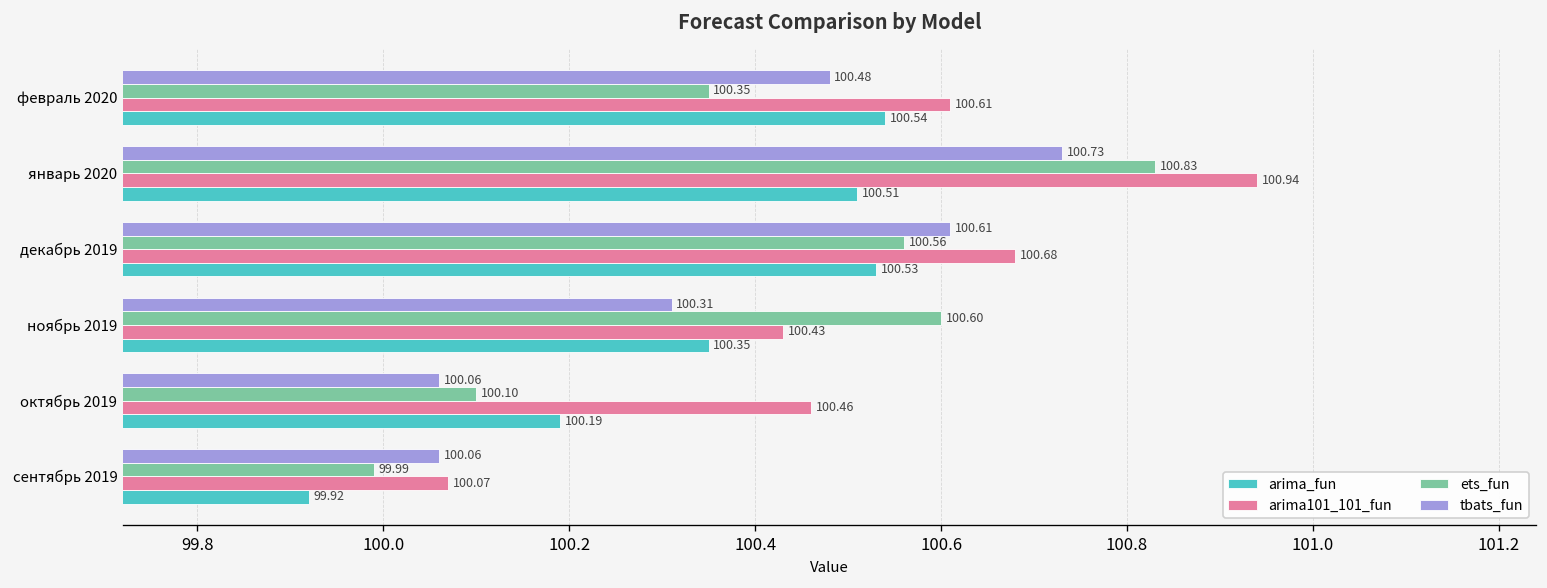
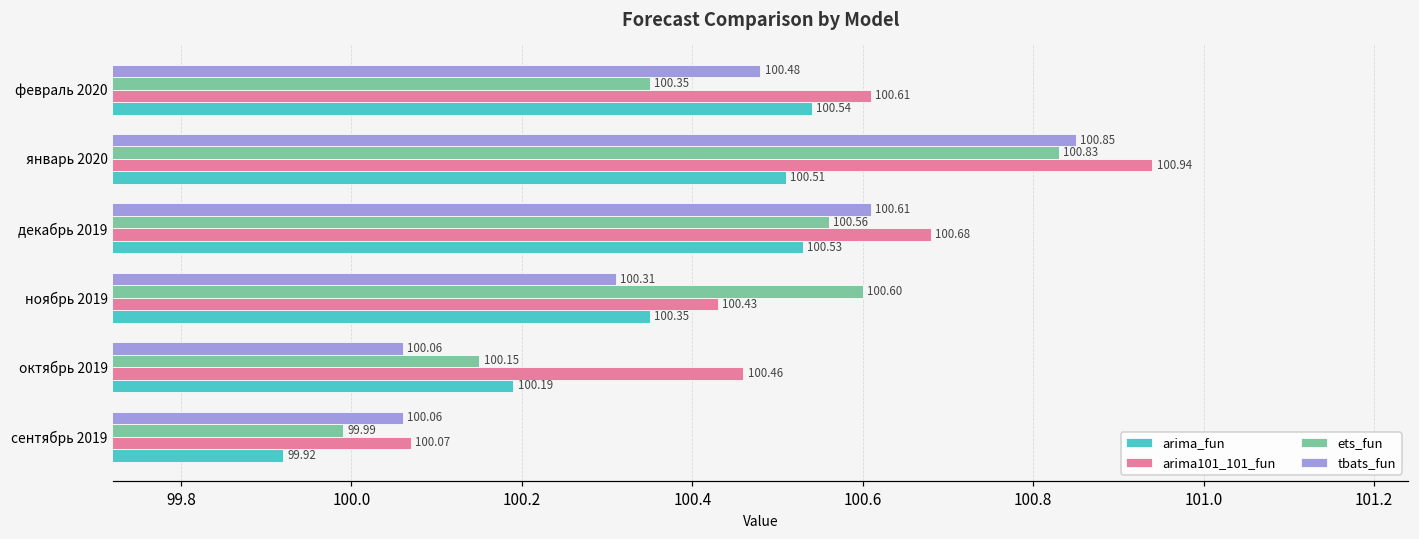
tbats_fun, январь 2020: 100.73 -> 100.85
ets_fun, октябрь 2019: 100.10 -> 100.15
